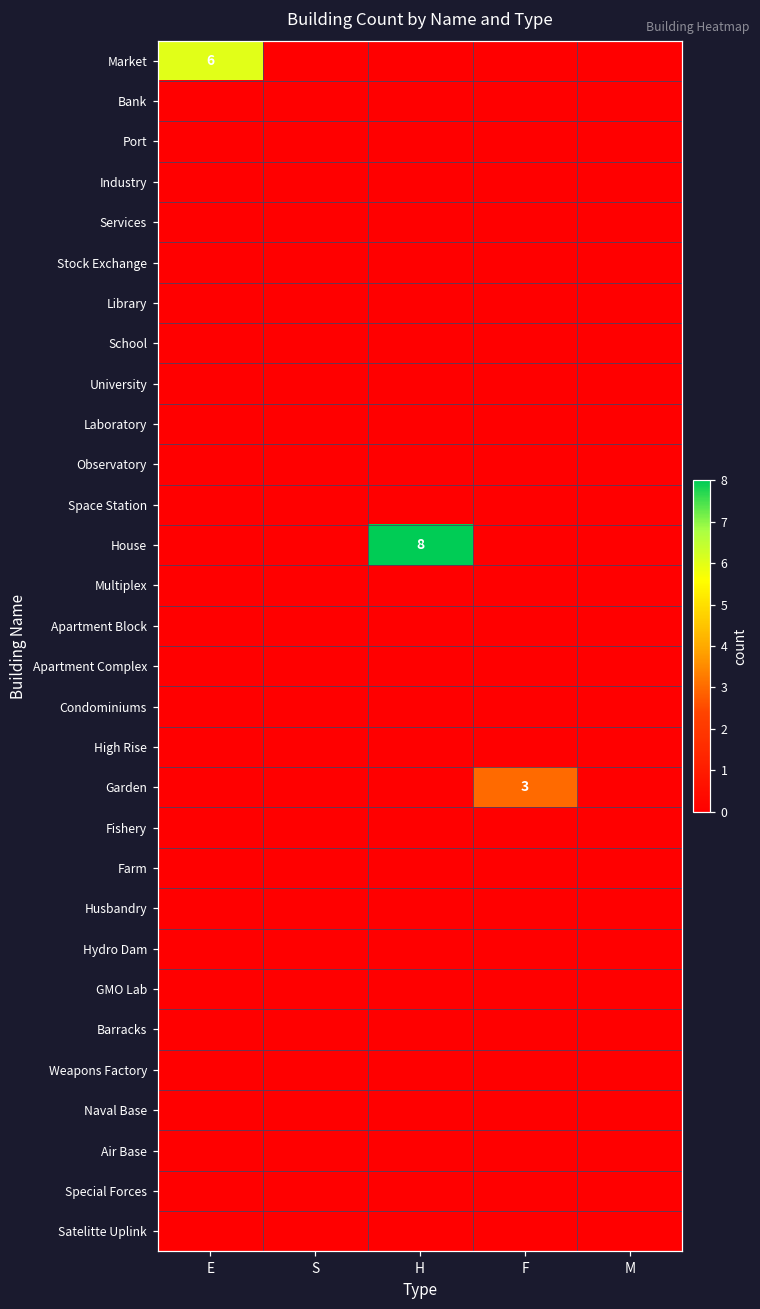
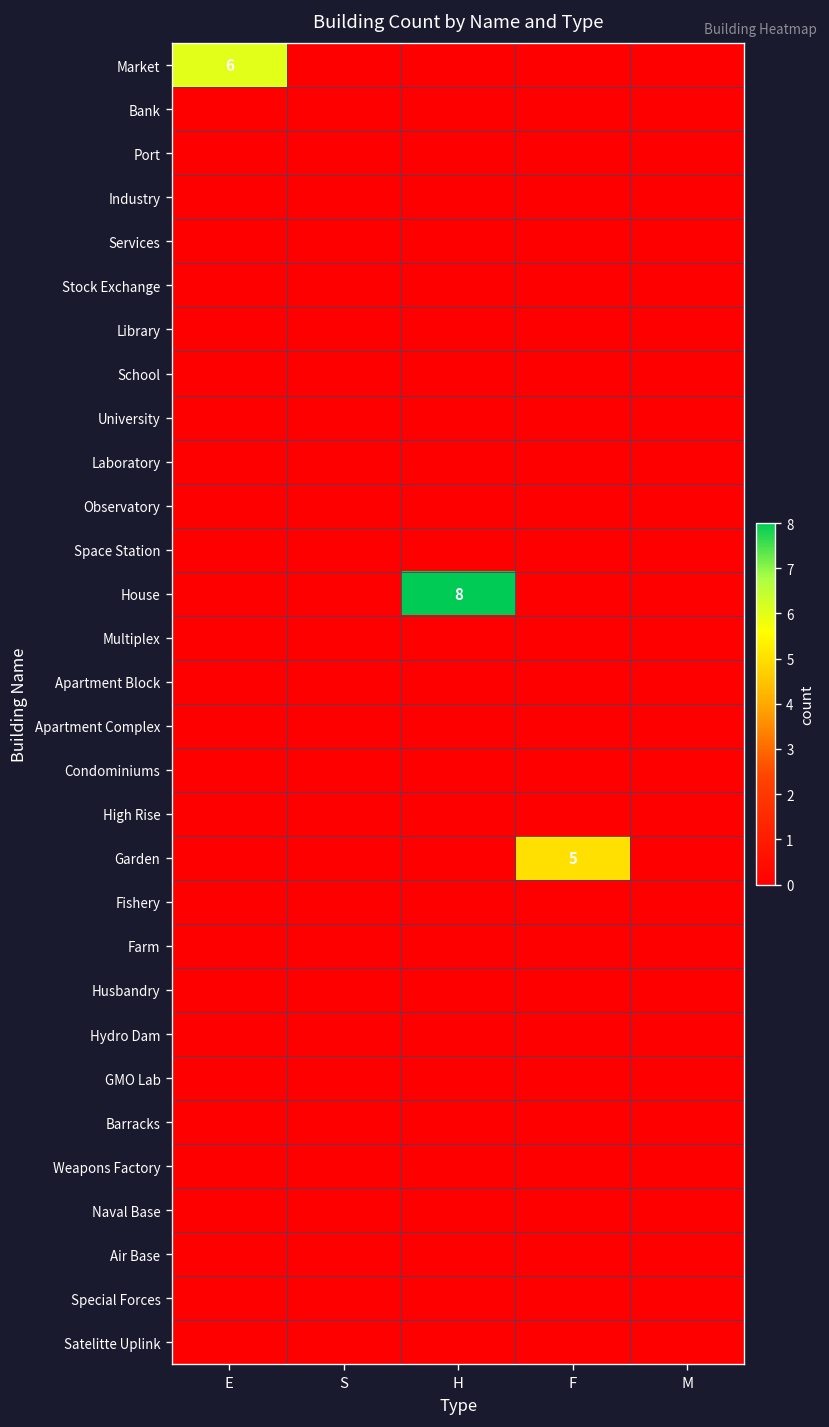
Garden, F: 3 -> 5
